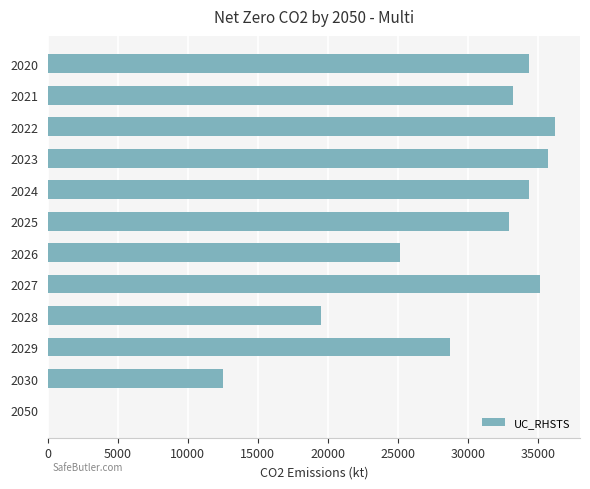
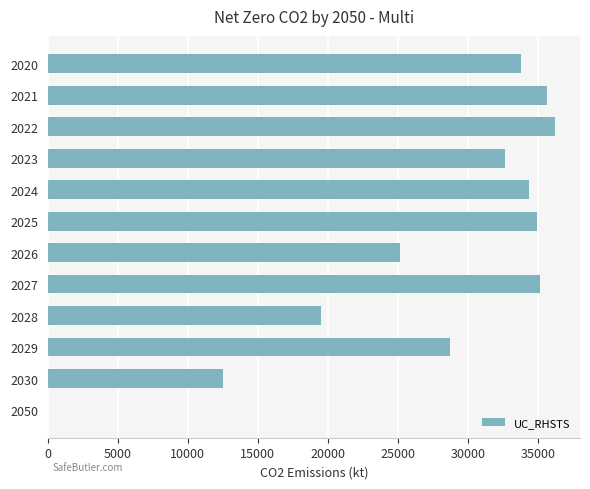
2020: 34400 -> 33800
2021: 33200 -> 35600
2023: 35700 -> 32600
2025: 32900 -> 34900
